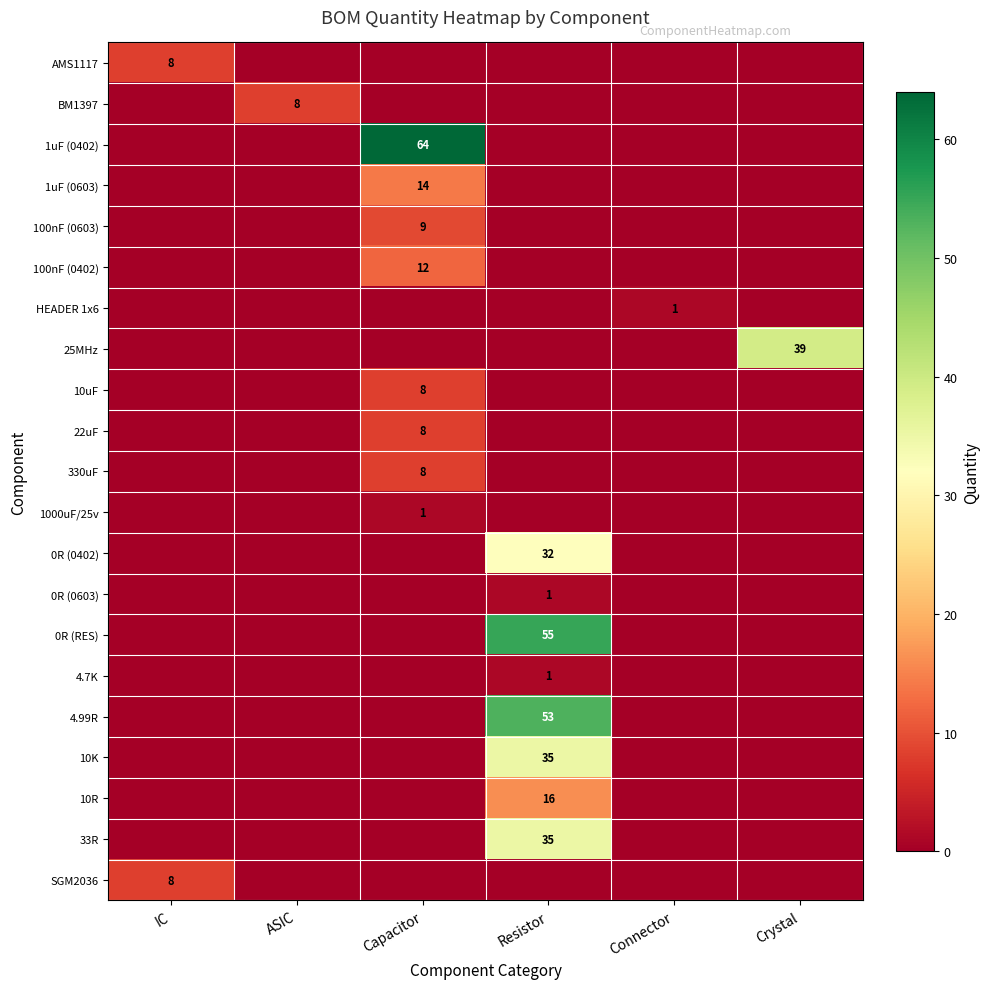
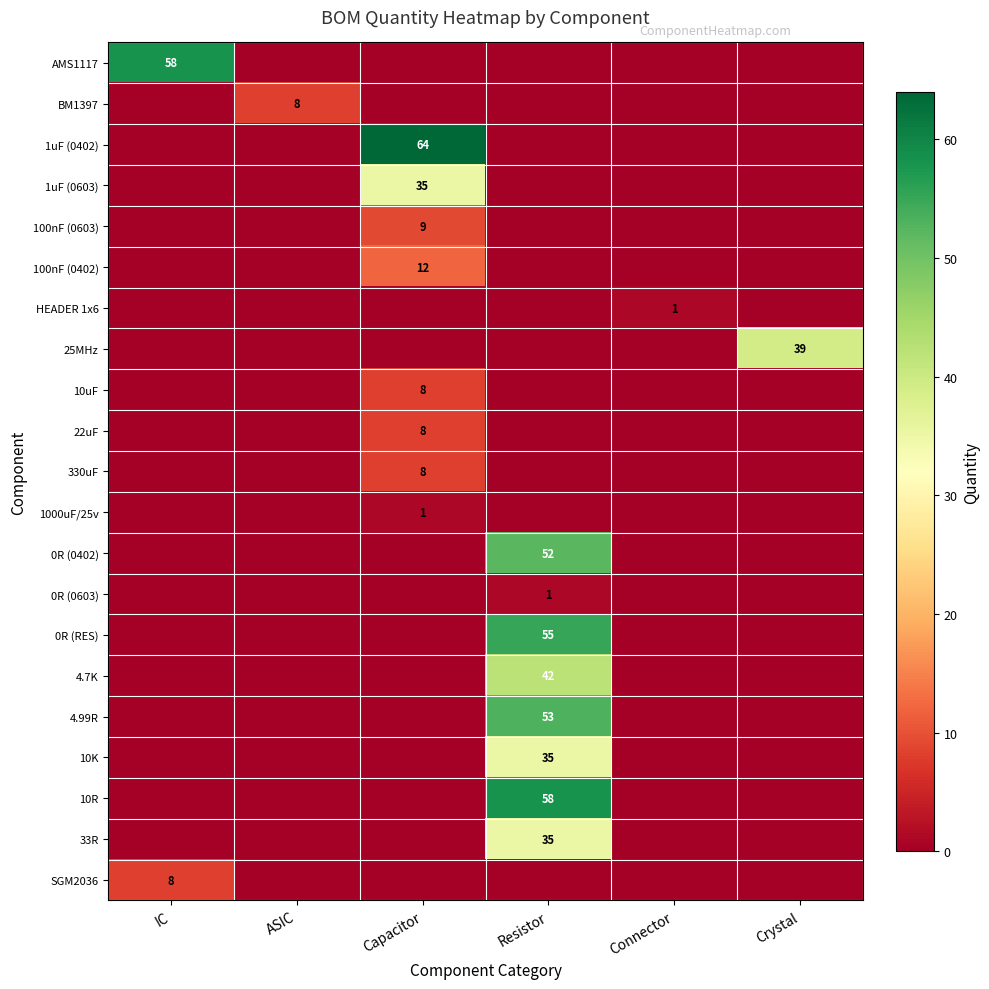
AMS1117, IC: 8 -> 58
1uF (0603), Capacitor: 14 -> 35
0R (0402), Resistor: 32 -> 52
4.7K, Resistor: 1 -> 42
10R, Resistor: 16 -> 58
